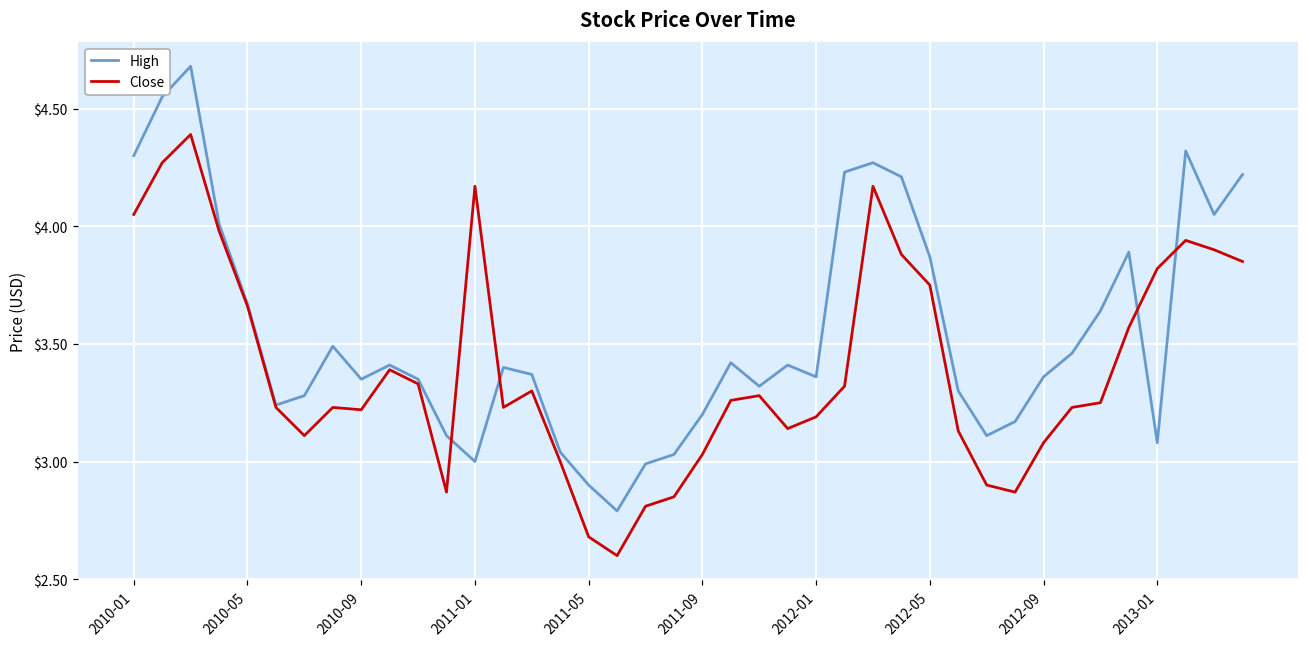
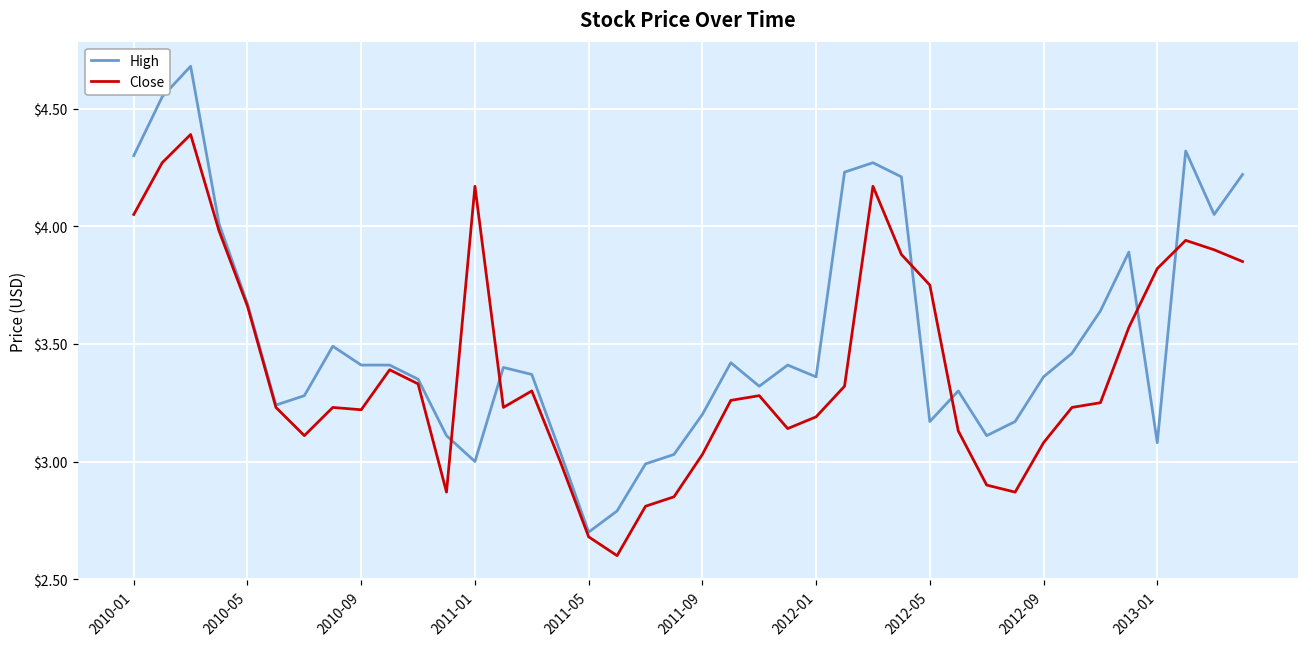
High, 2010-09: $3.35 -> $3.41
High, 2011-05: $2.9 -> $2.7
High, 2012-05: $3.87 -> $3.17
